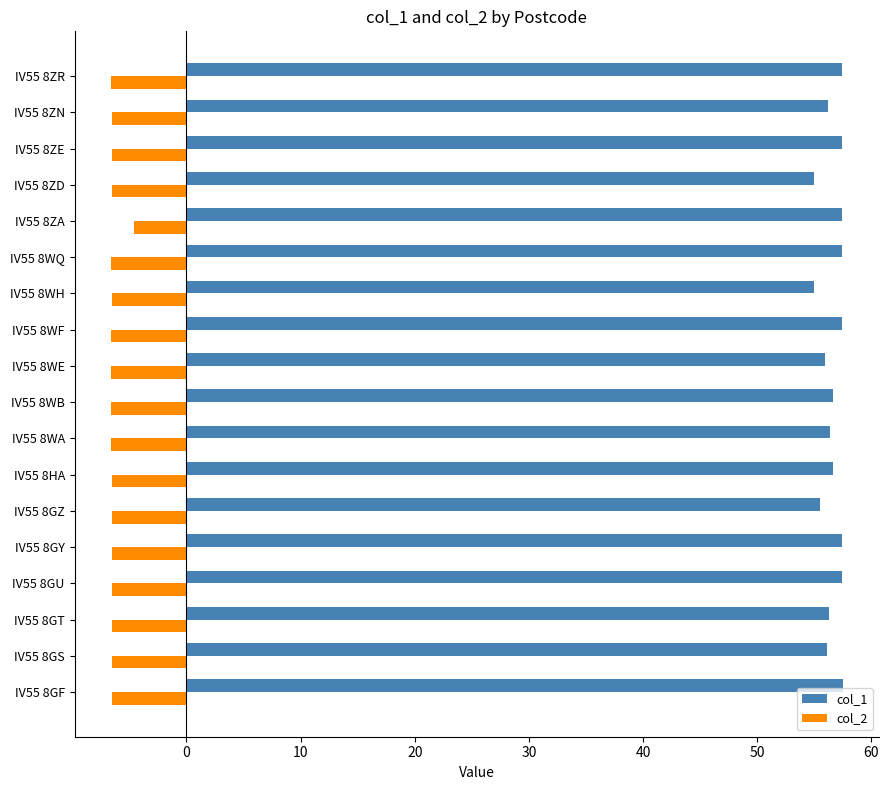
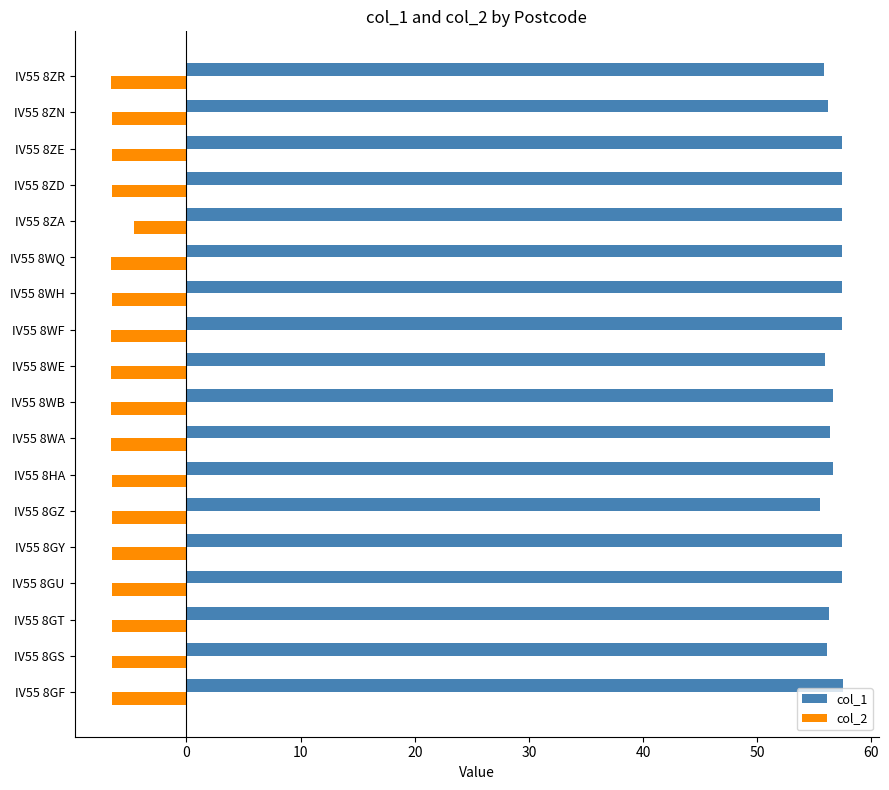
col_1, IV55 8ZR: 57.4 -> 55.9
col_1, IV55 8ZD: 55.0 -> 57.4
col_1, IV55 8WH: 55.0 -> 57.4
